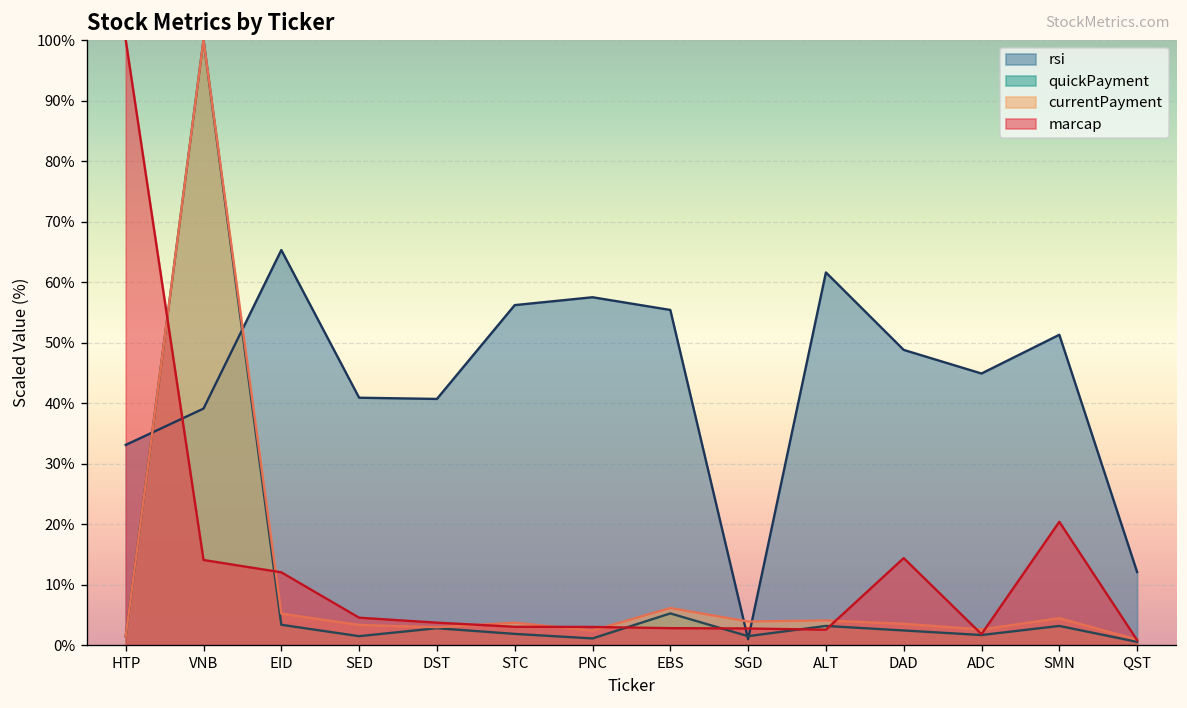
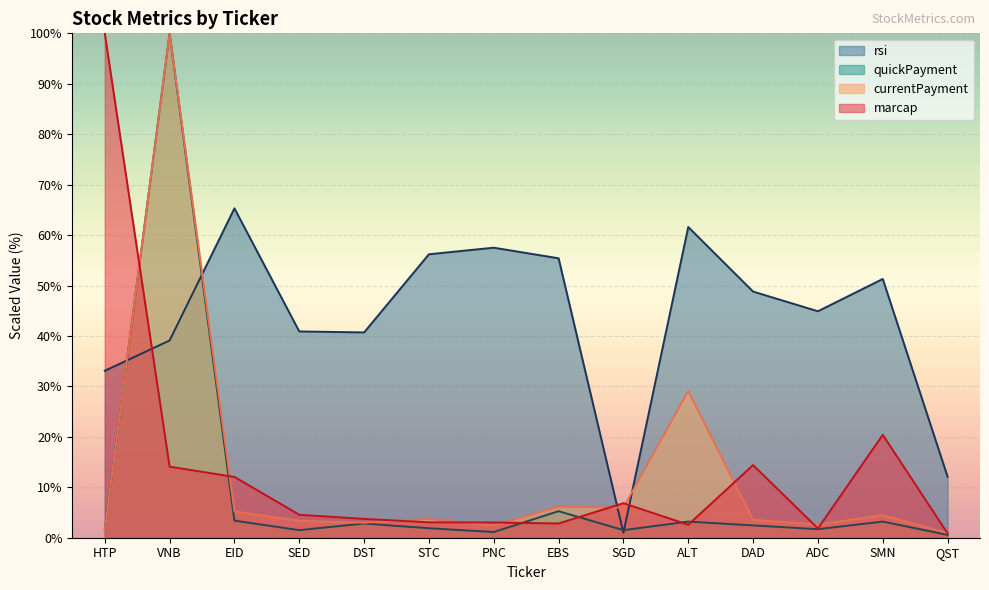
currentPayment, SGD: 4% -> 6%
marcap, SGD: 3% -> 7%
currentPayment, ALT: 4% -> 29%
